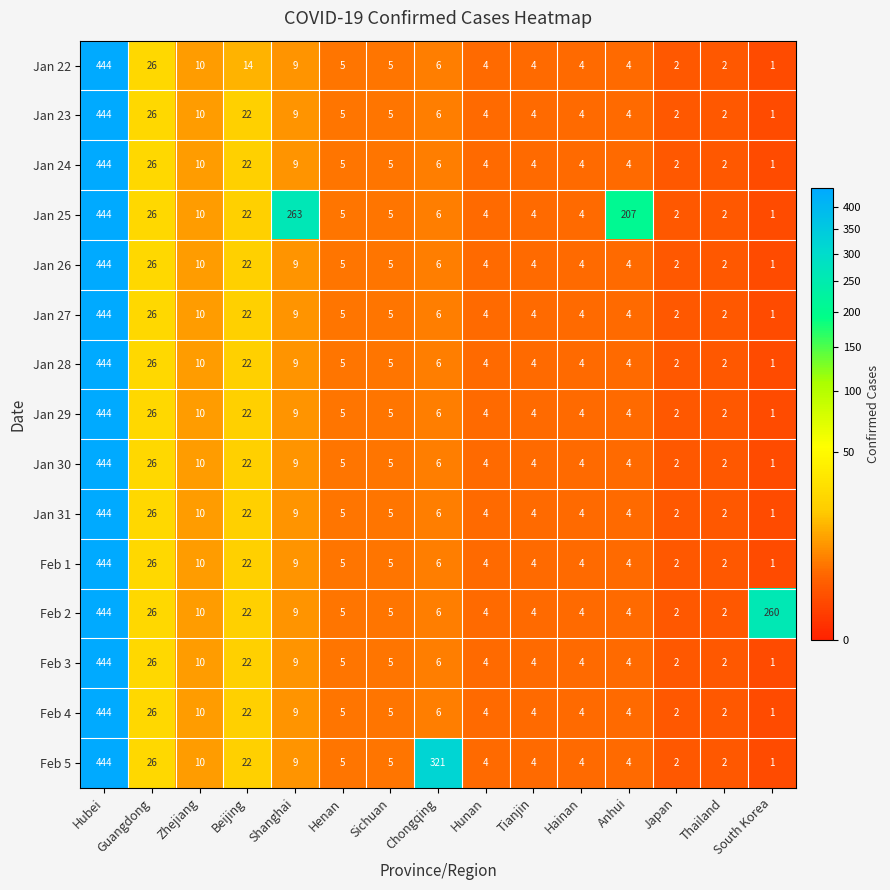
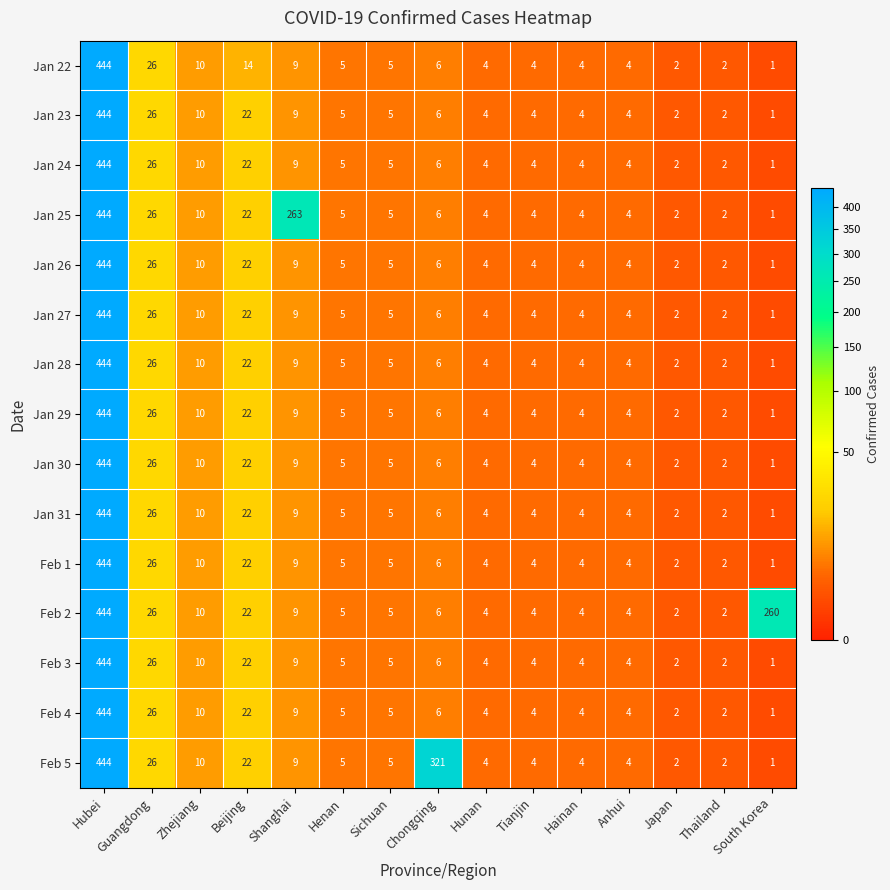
Jan 25, Anhui: 207 -> 4
